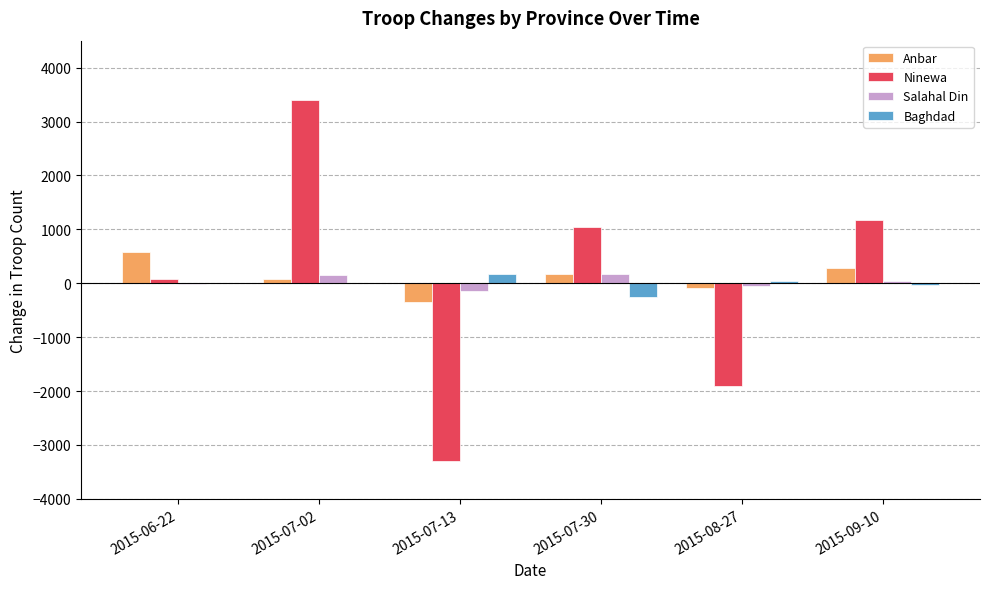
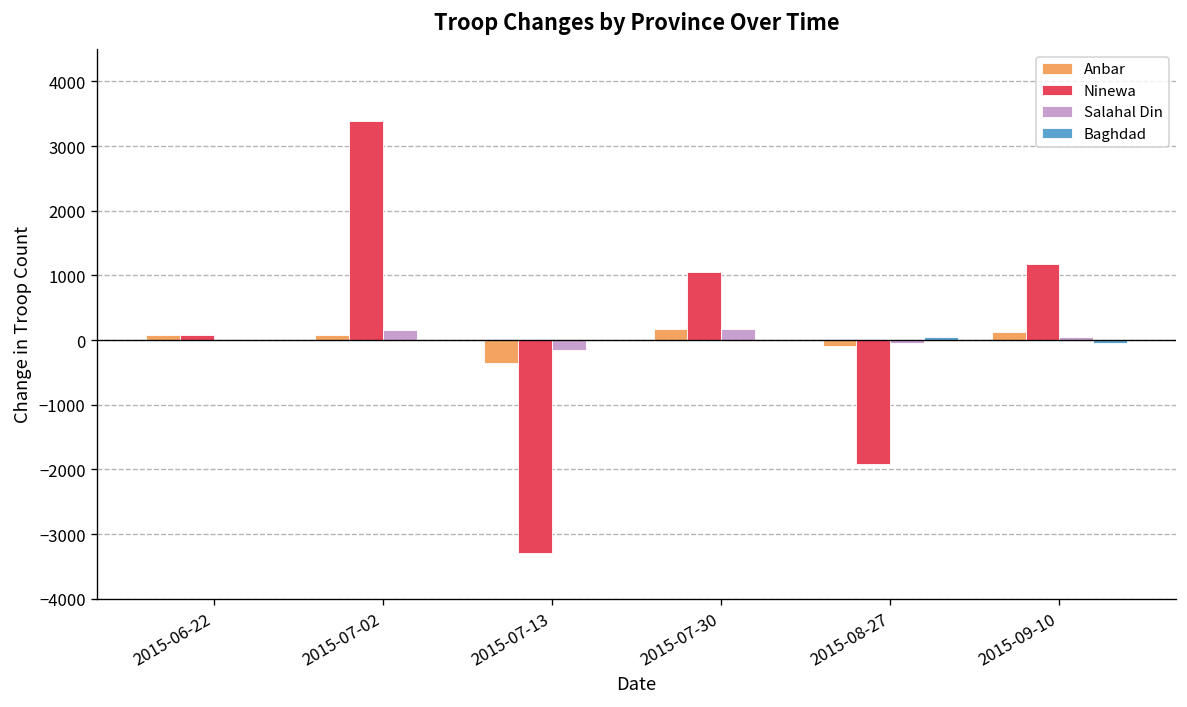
Anbar, 2015-06-22: 600 -> 100
Baghdad, 2015-07-13: 200 -> 0
Baghdad, 2015-07-30: -300 -> 0
Anbar, 2015-09-10: 300 -> 100
